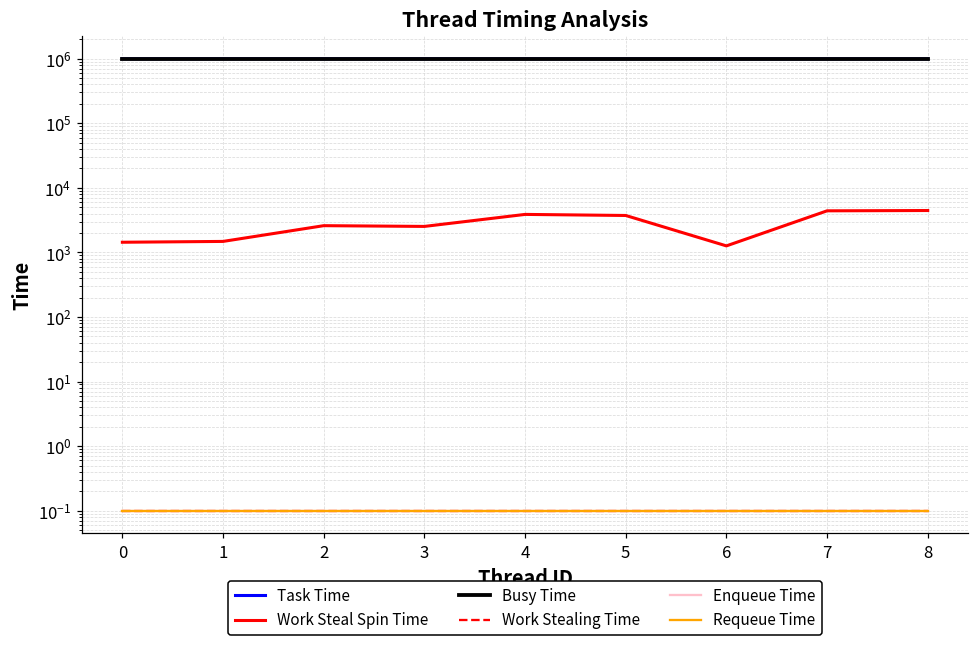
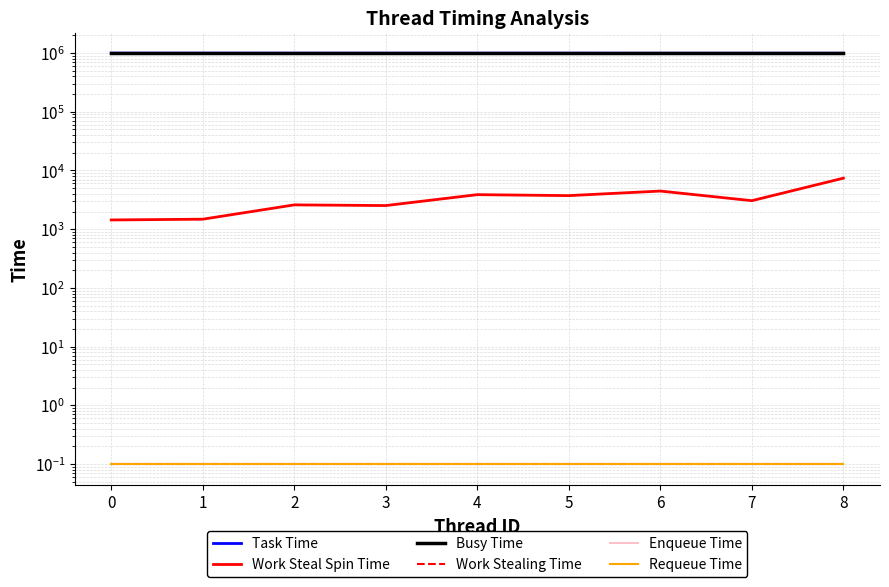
Work Steal Spin Time, 6: 1300 -> 4000
Work Steal Spin Time, 7: 4000 -> 3000
Work Steal Spin Time, 8: 4000 -> 7000
